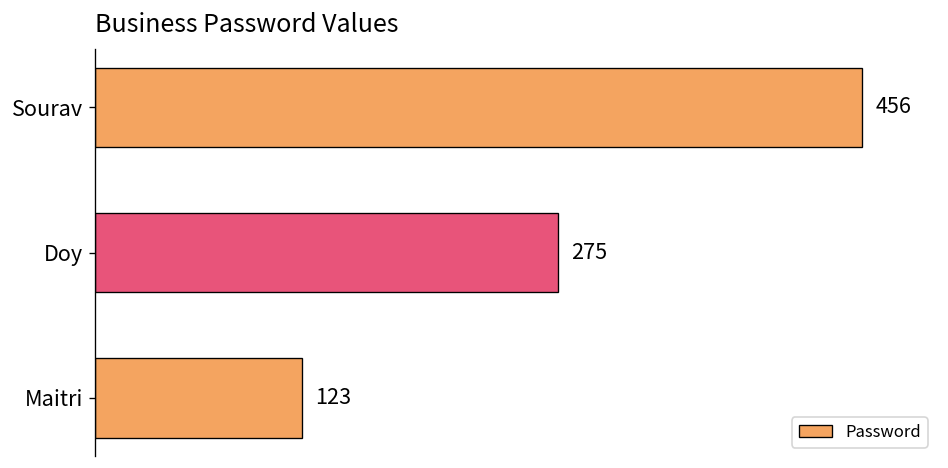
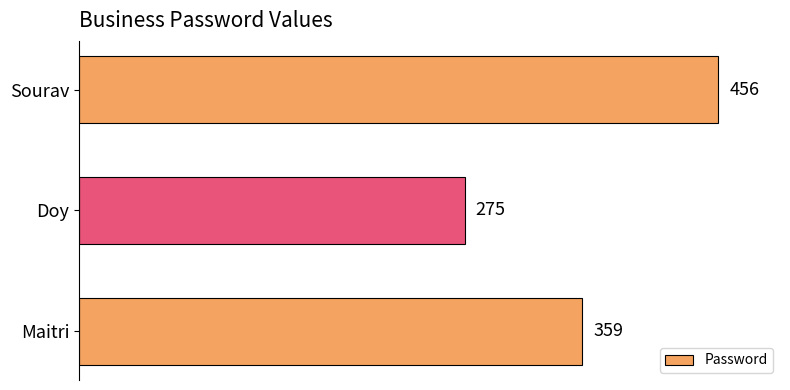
Maitri: 123 -> 359
